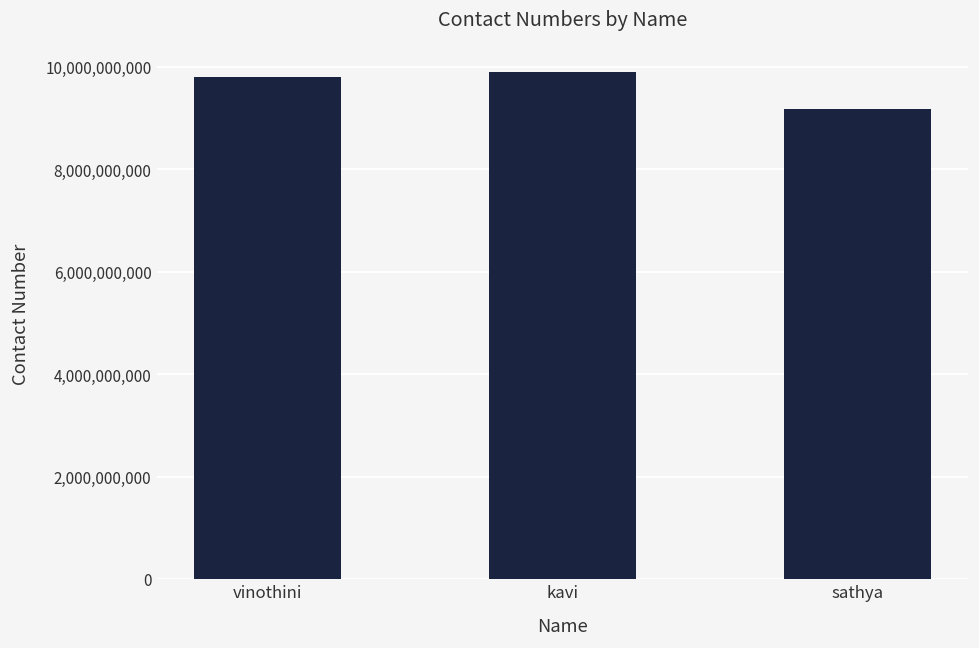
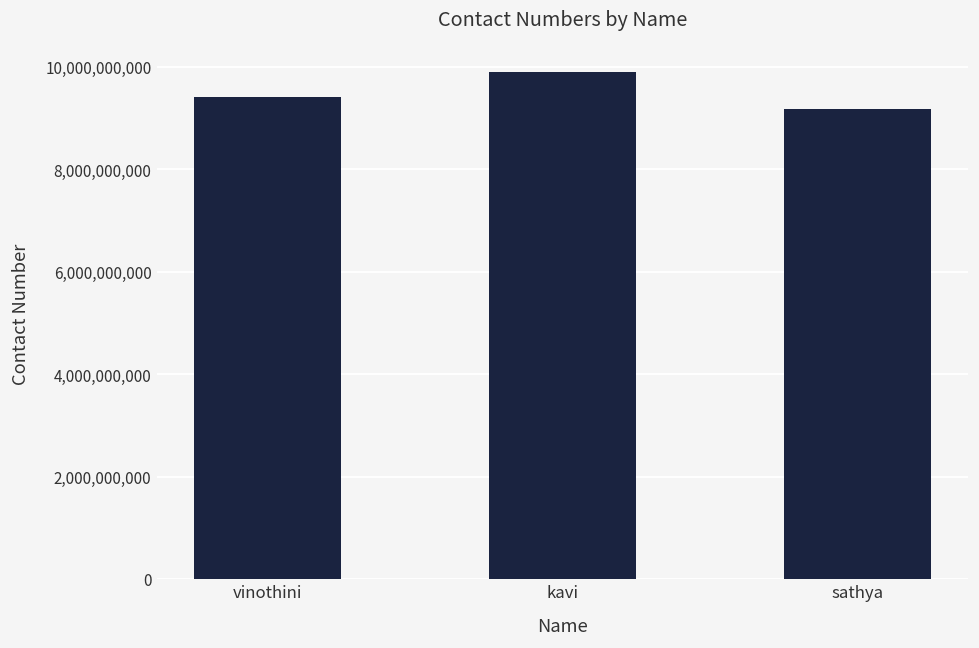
vinothini: 9,800,000,000 -> 9,400,000,000
